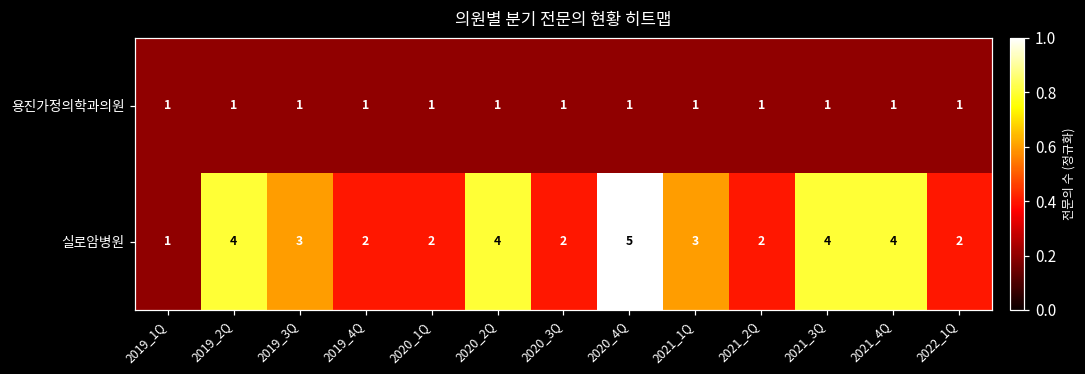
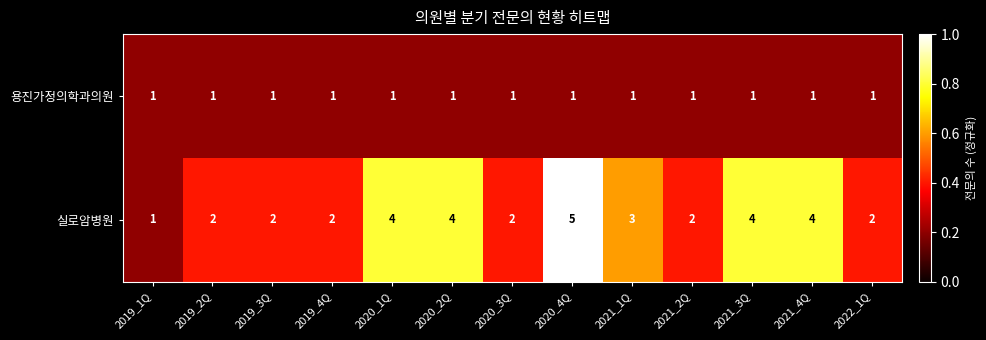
실로암병원, 2019_2Q: 4 -> 2
실로암병원, 2019_3Q: 3 -> 2
실로암병원, 2020_1Q: 2 -> 4
